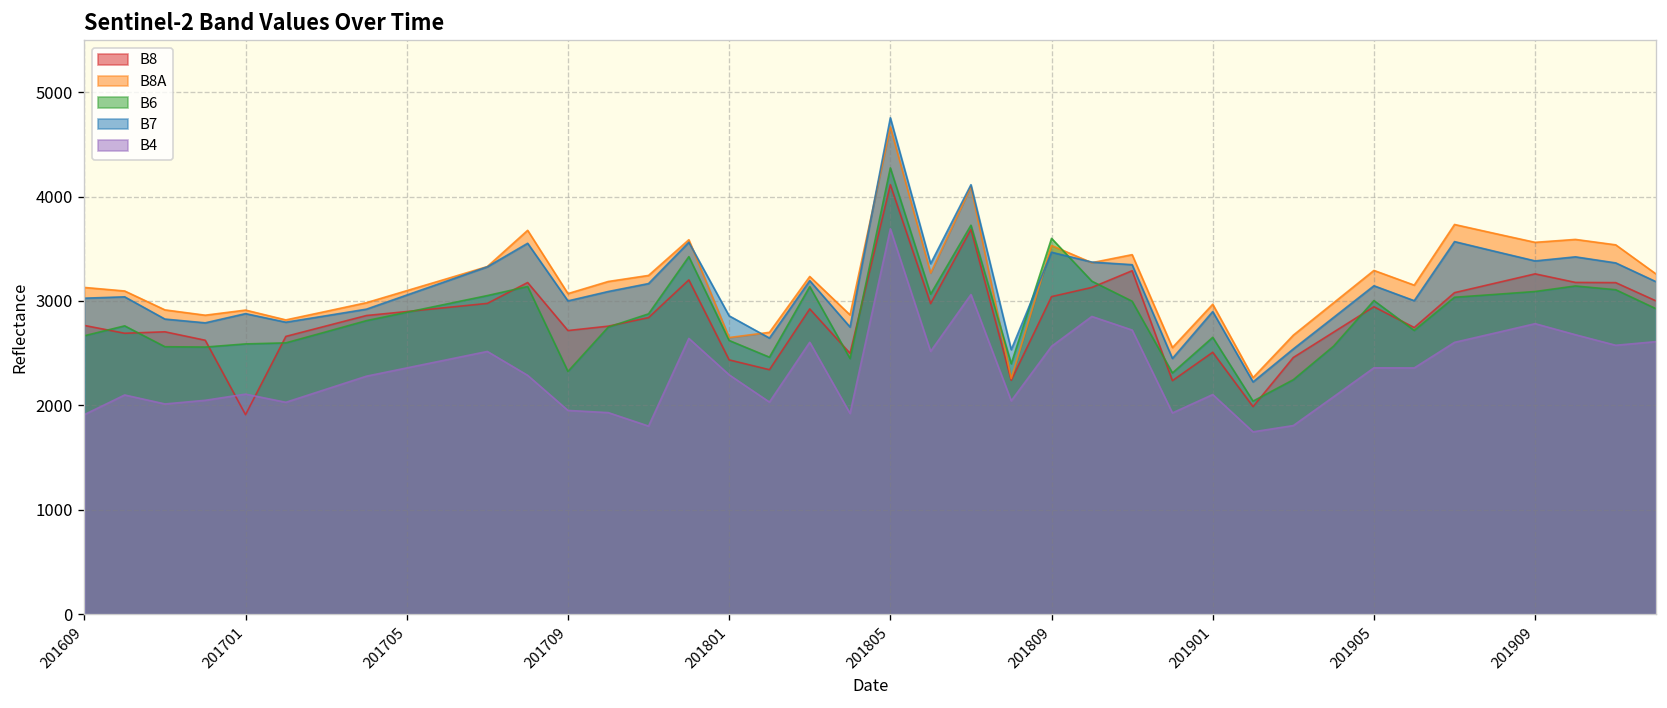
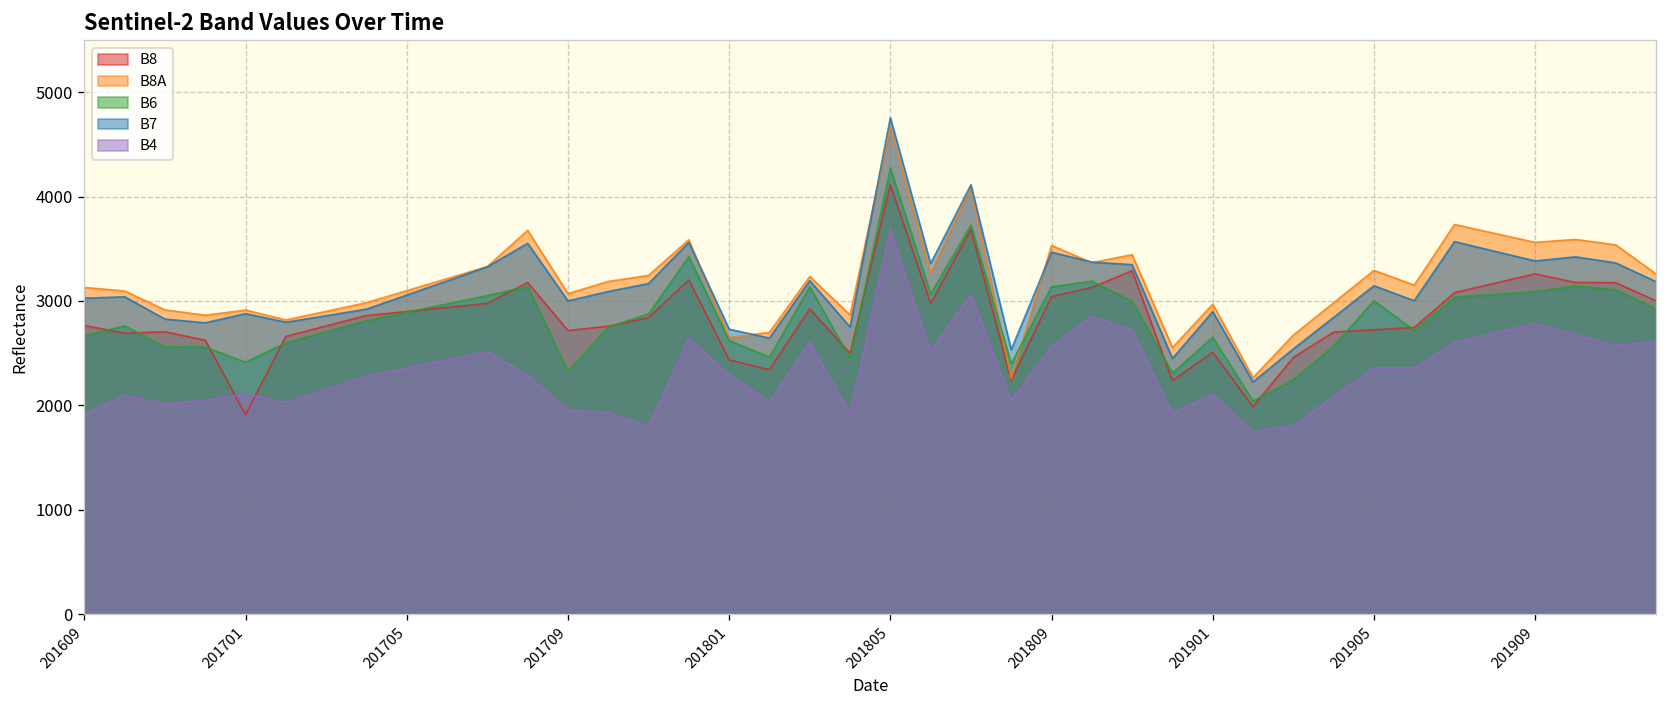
B6, 201701: 2600 -> 2400
B7, 201801: 2900 -> 2700
B6, 201809: 3600 -> 3100
B8, 201905: 2900 -> 2700
